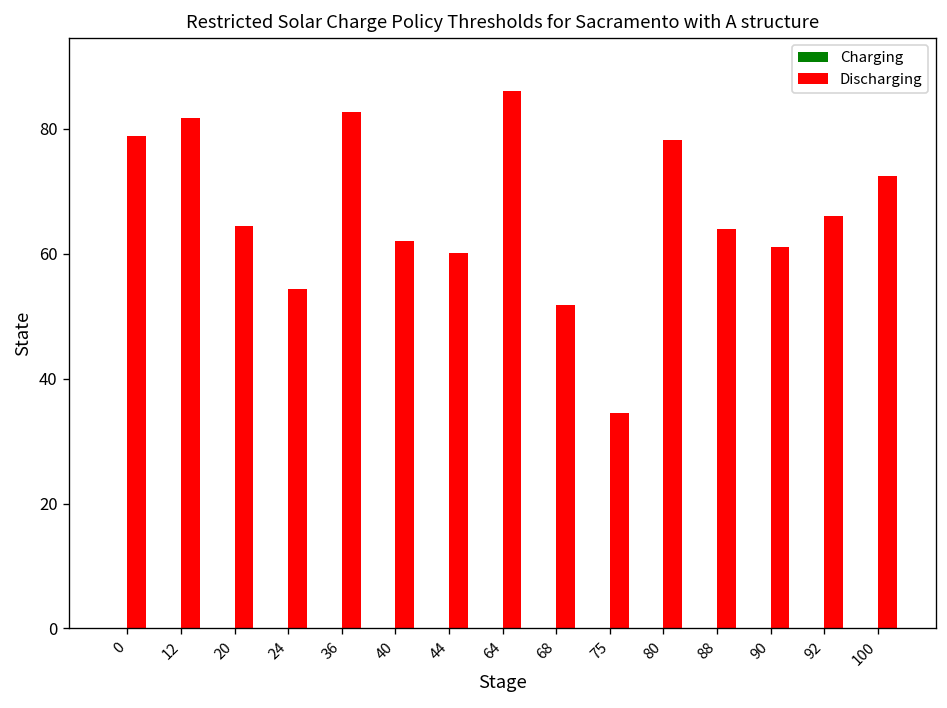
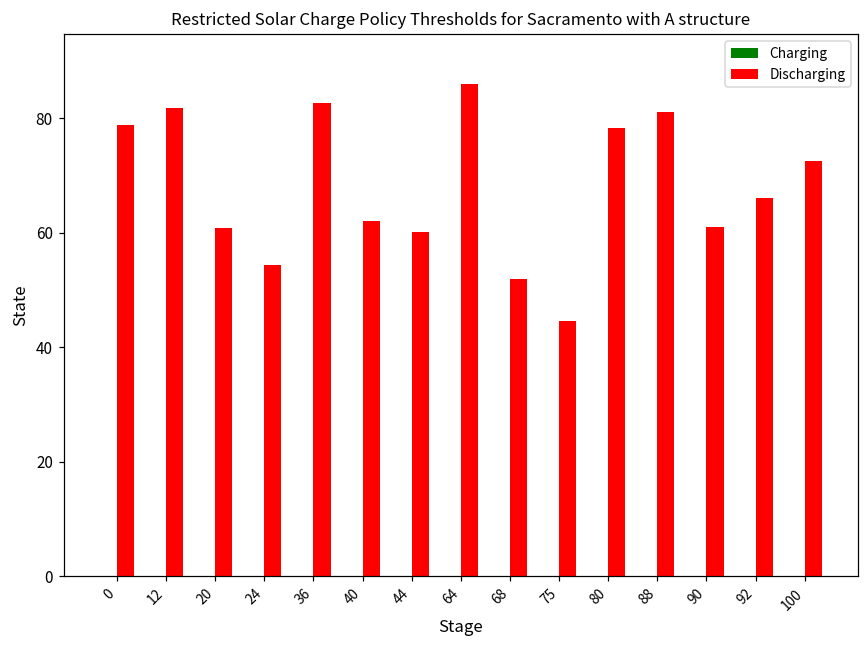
Discharging, 20: 64 -> 61
Discharging, 75: 35 -> 45
Discharging, 88: 64 -> 81
